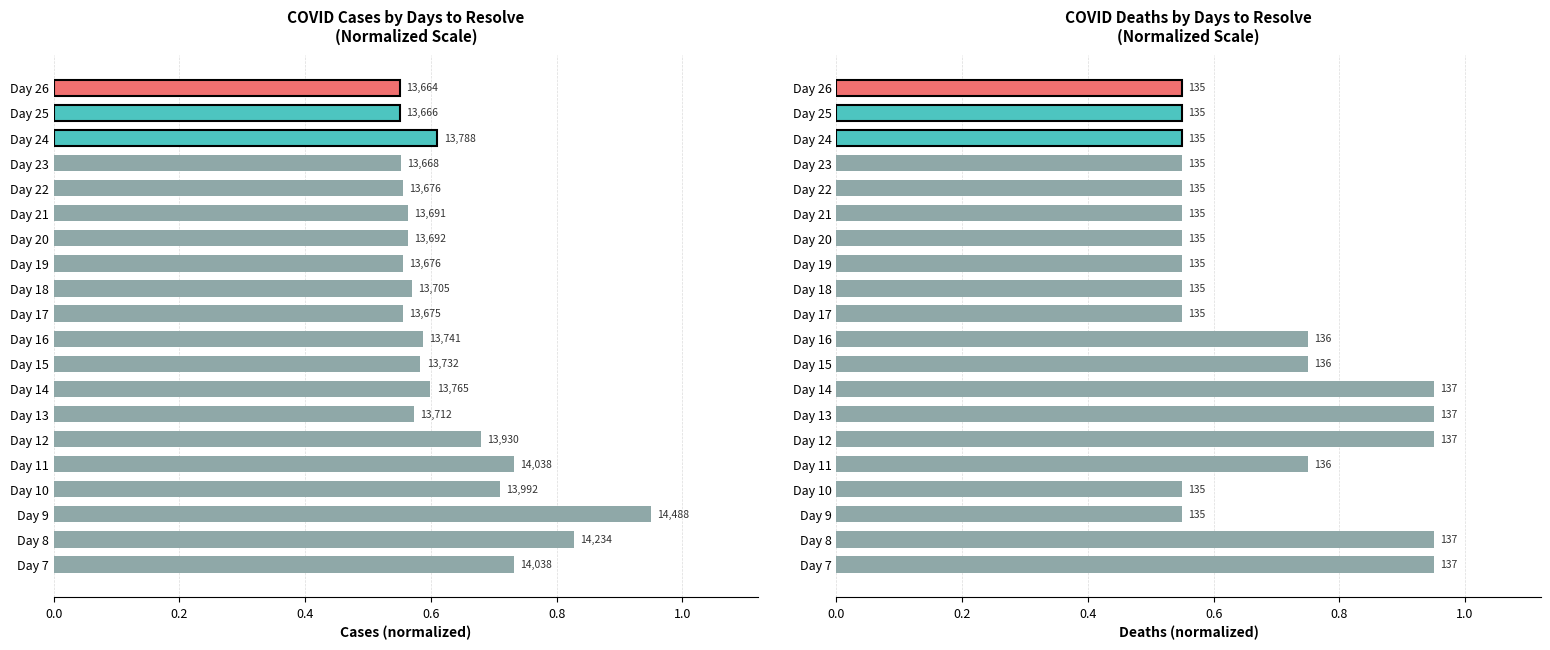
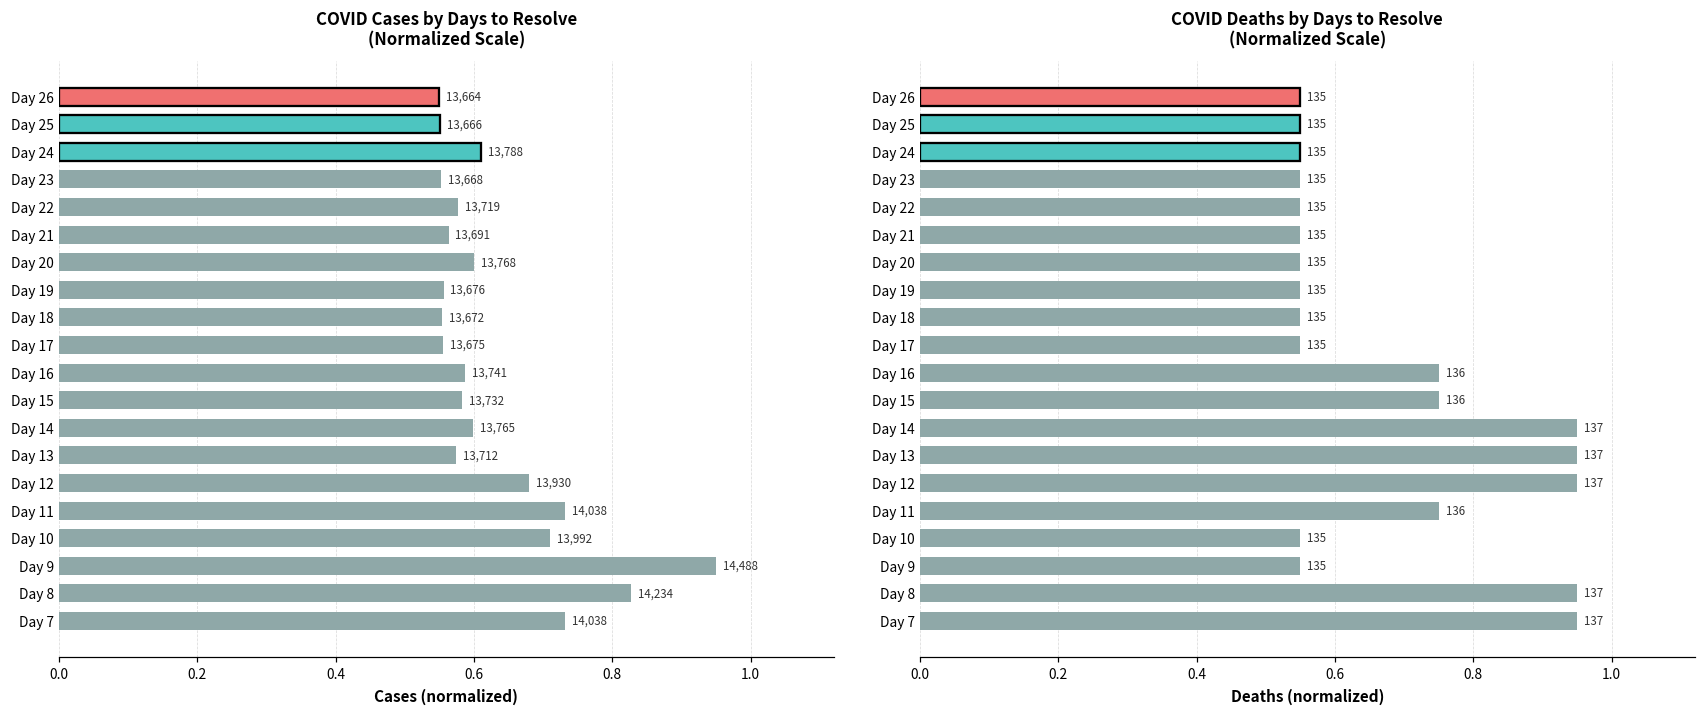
COVID Cases by Days to Resolve (Normalized Scale), Day 22: 13,676 -> 13,719
COVID Cases by Days to Resolve (Normalized Scale), Day 20: 13,692 -> 13,768
COVID Cases by Days to Resolve (Normalized Scale), Day 18: 13,705 -> 13,672
